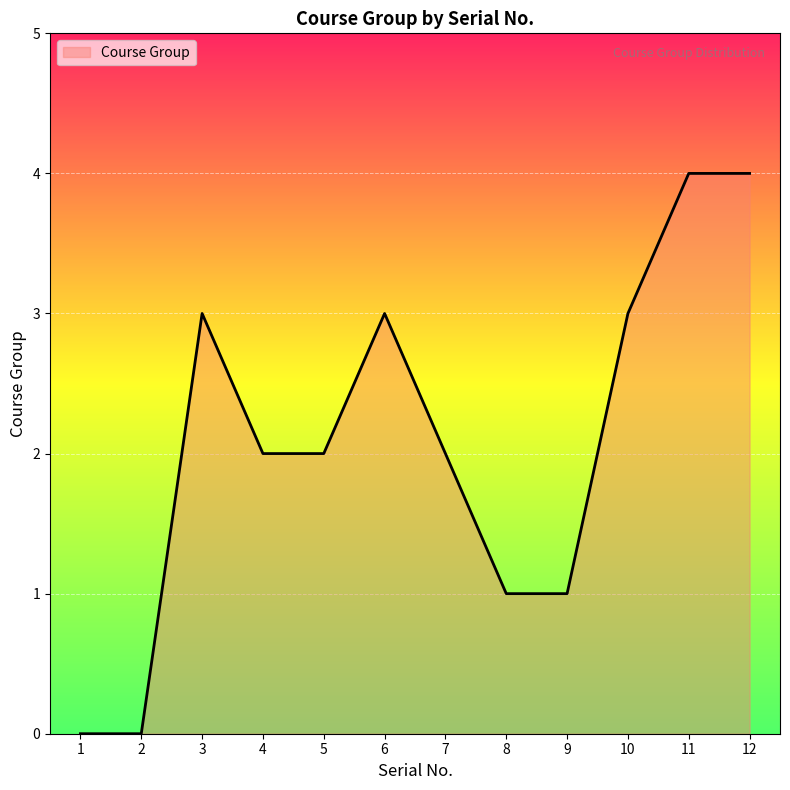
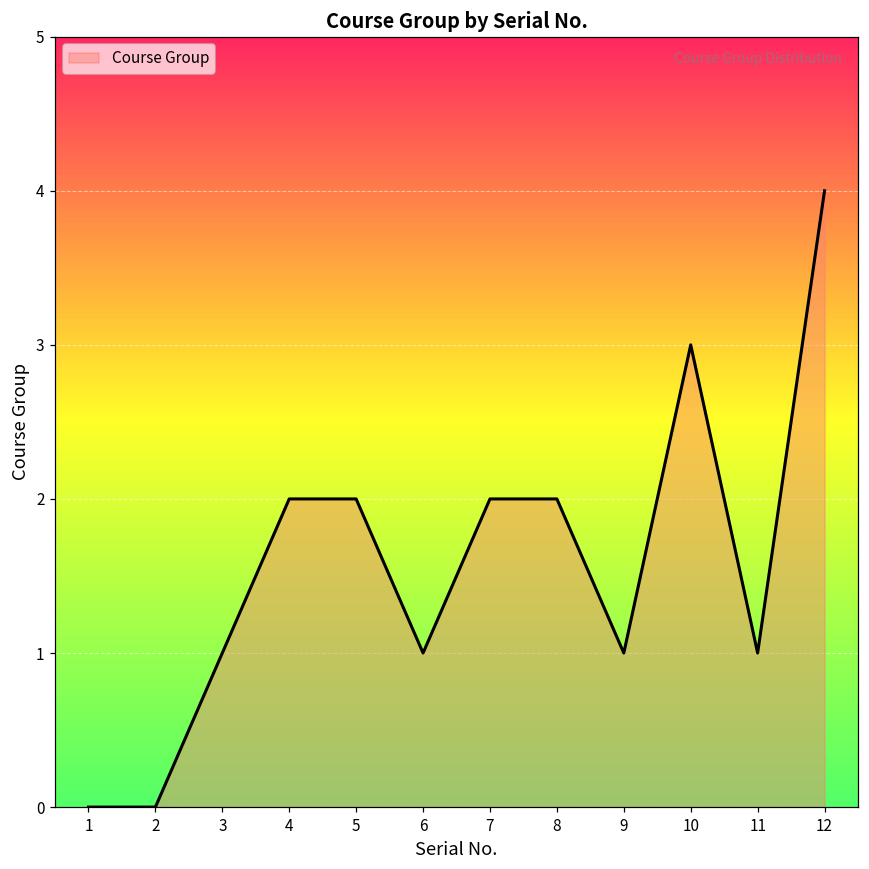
3: 3 -> 1
6: 3 -> 1
8: 1 -> 2
11: 4 -> 1
